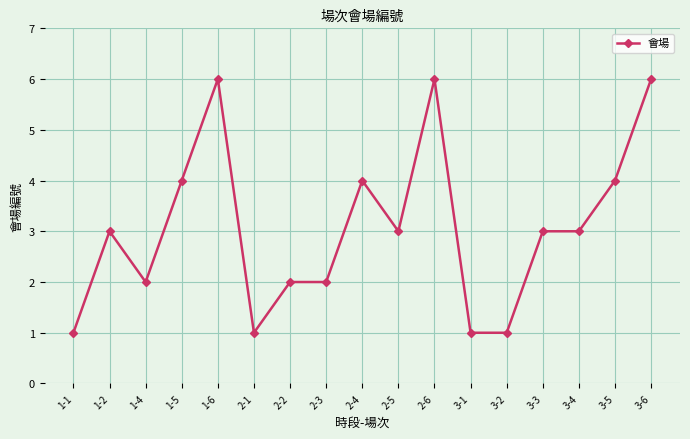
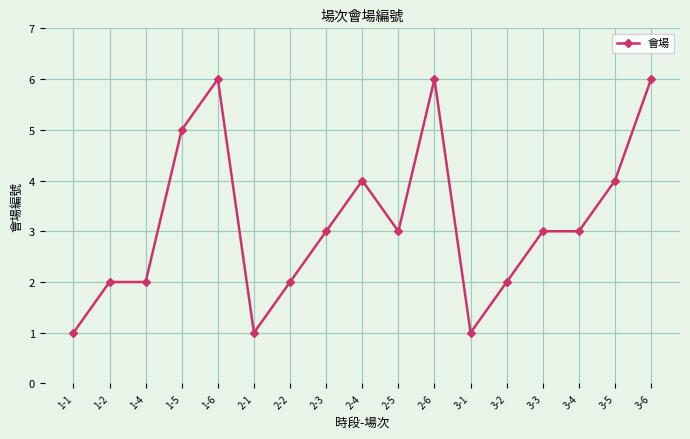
1-2: 3 -> 2
1-5: 4 -> 5
2-3: 2 -> 3
3-2: 1 -> 2
